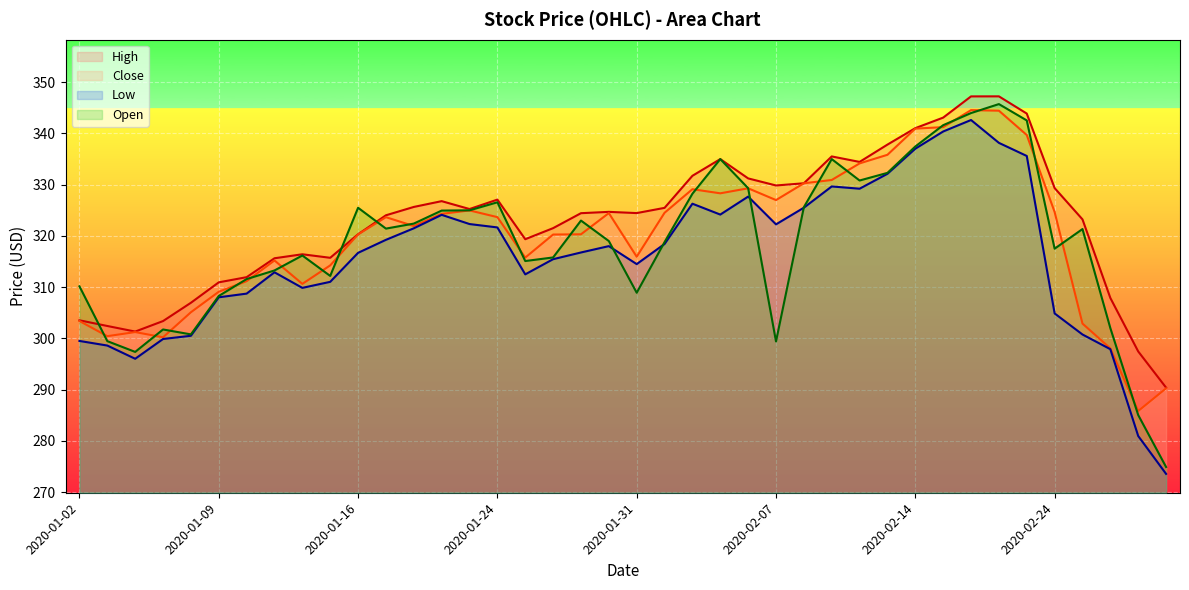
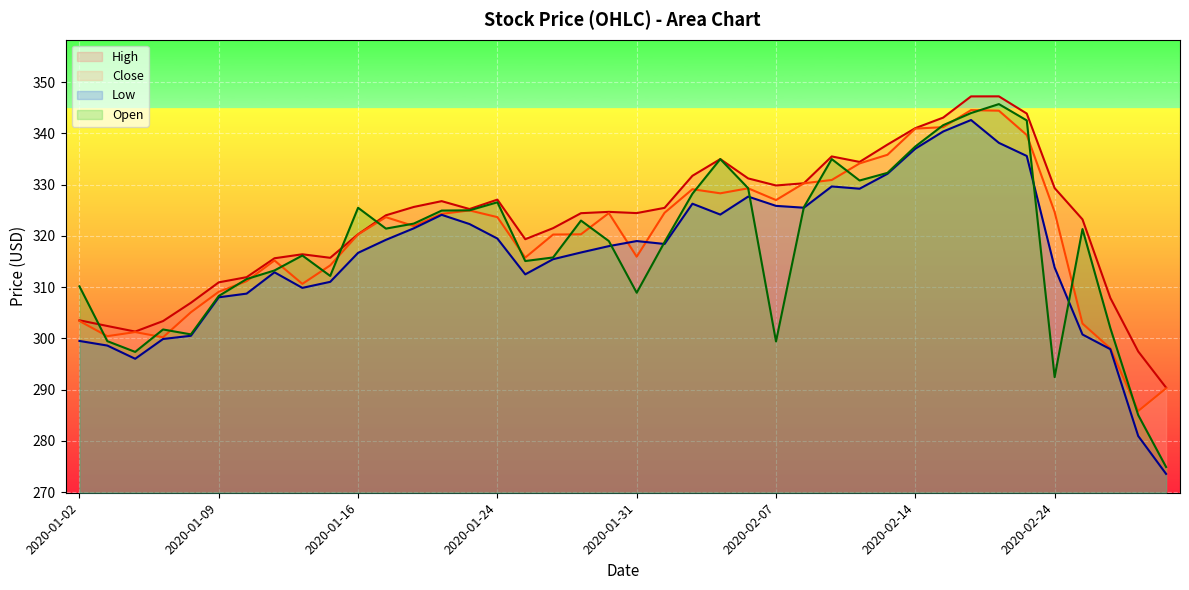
Low, 2020-01-24: 322 -> 319
Low, 2020-01-31: 315 -> 319
Low, 2020-02-07: 322 -> 326
Low, 2020-02-24: 305 -> 314
Open, 2020-02-24: 318 -> 292
